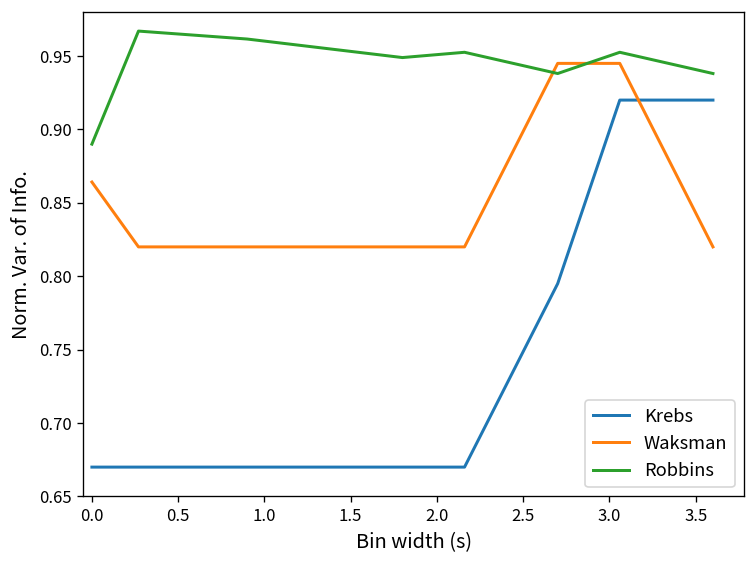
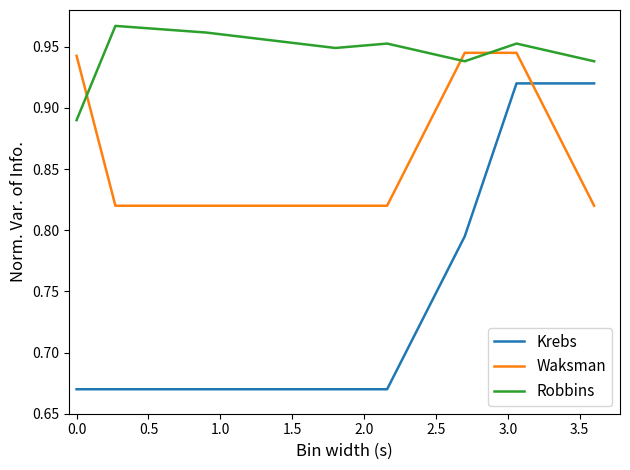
Waksman, 0.0: 0.864 -> 0.943
